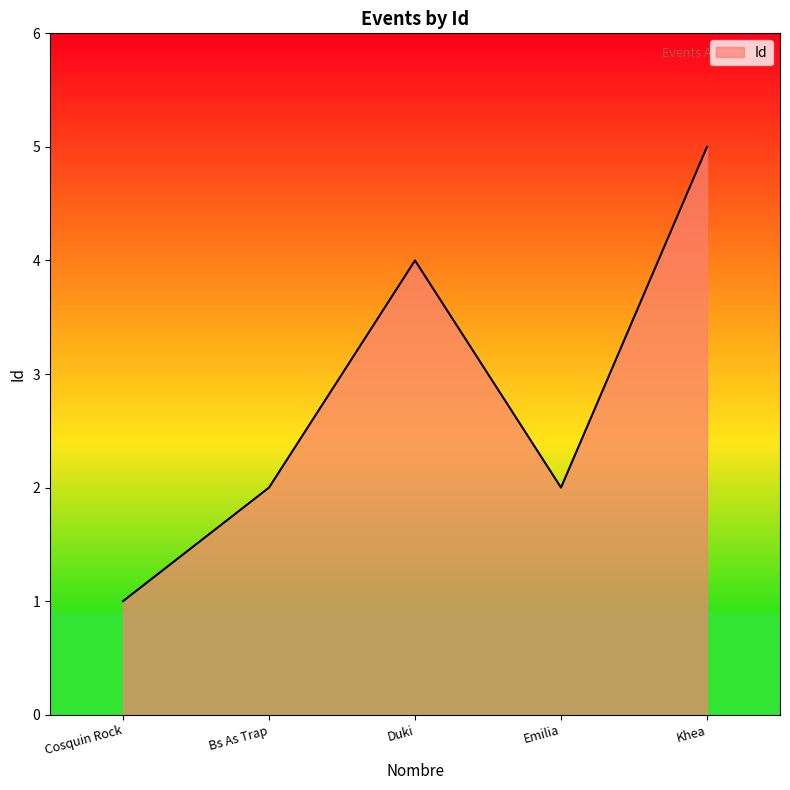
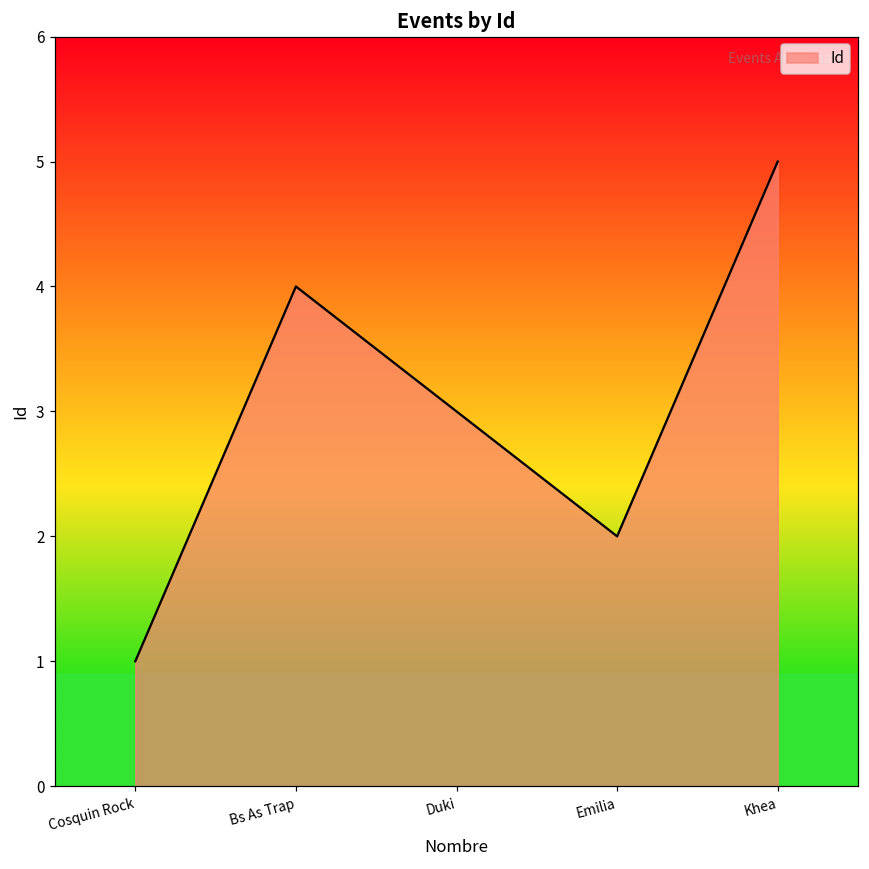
Bs As Trap: 2 -> 4
Duki: 4 -> 3
